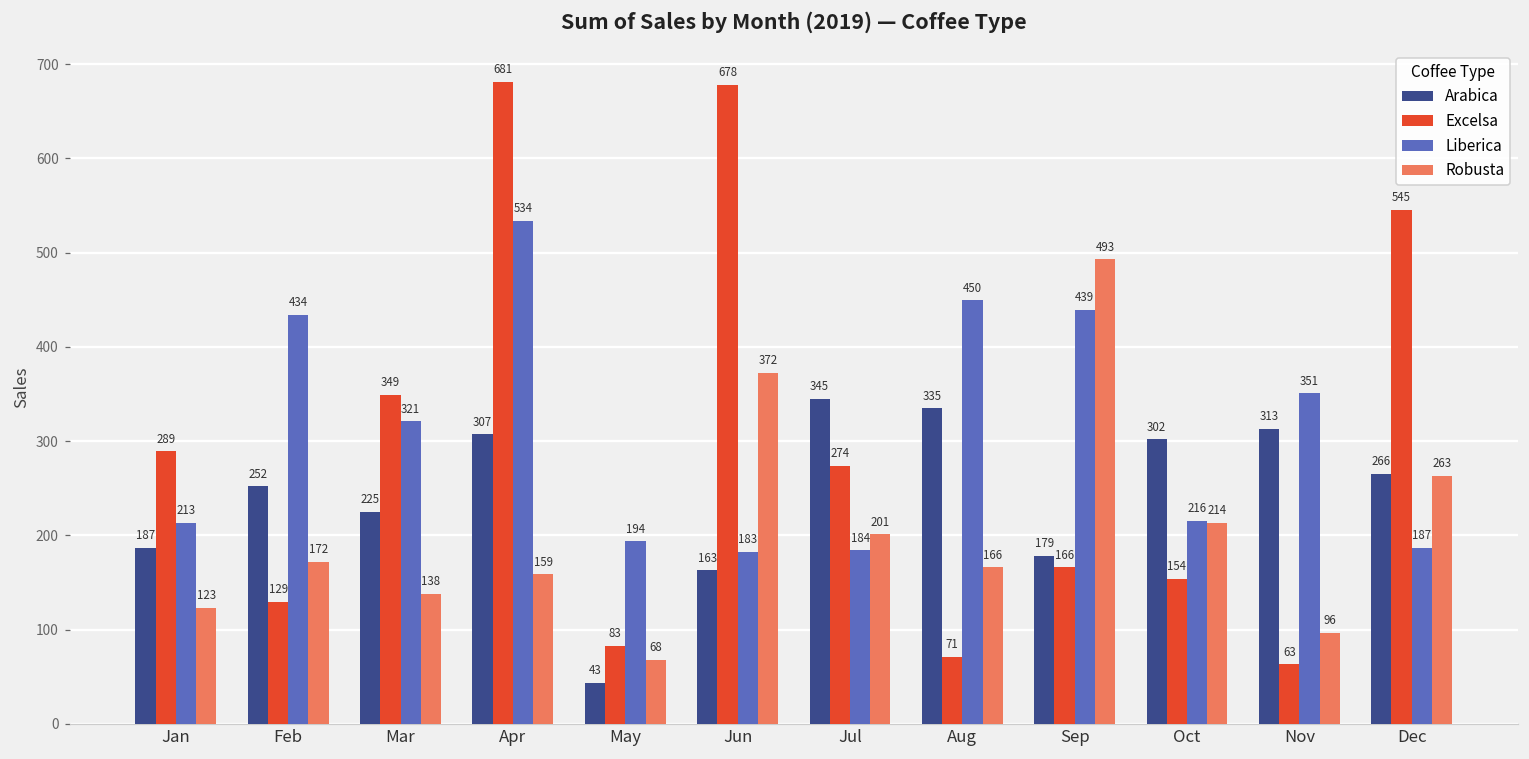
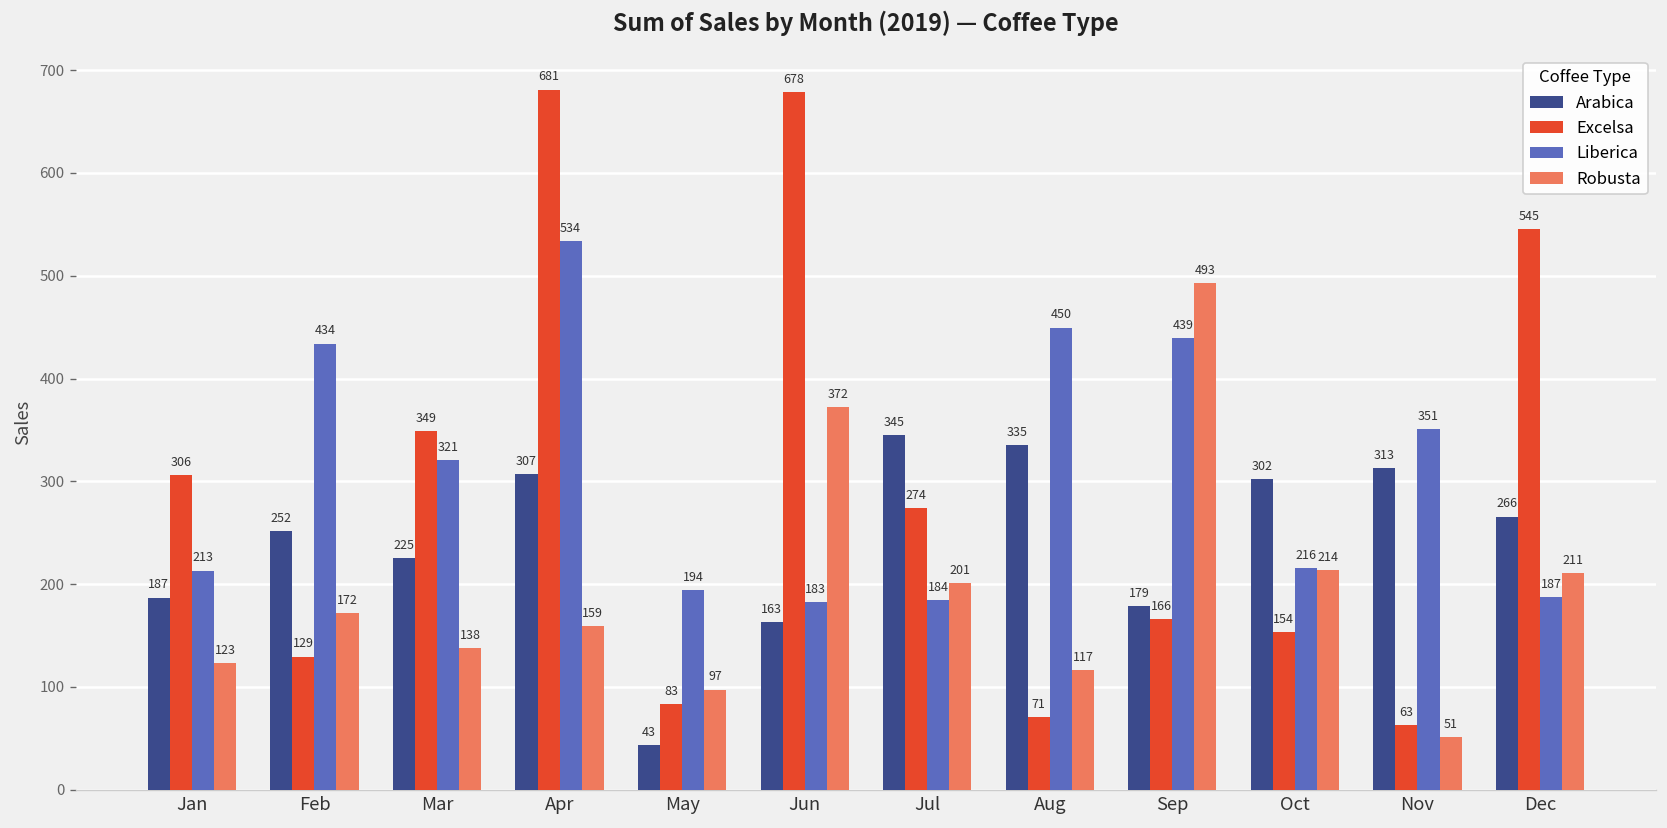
Excelsa, Jan: 289 -> 306
Robusta, May: 68 -> 97
Robusta, Aug: 166 -> 117
Robusta, Nov: 96 -> 51
Robusta, Dec: 263 -> 211
